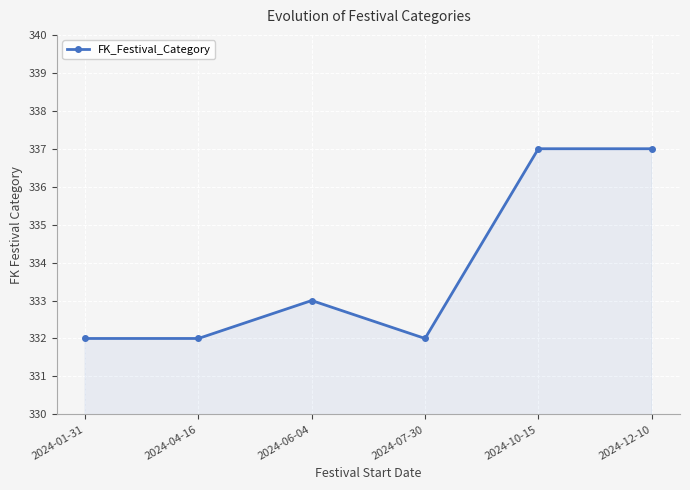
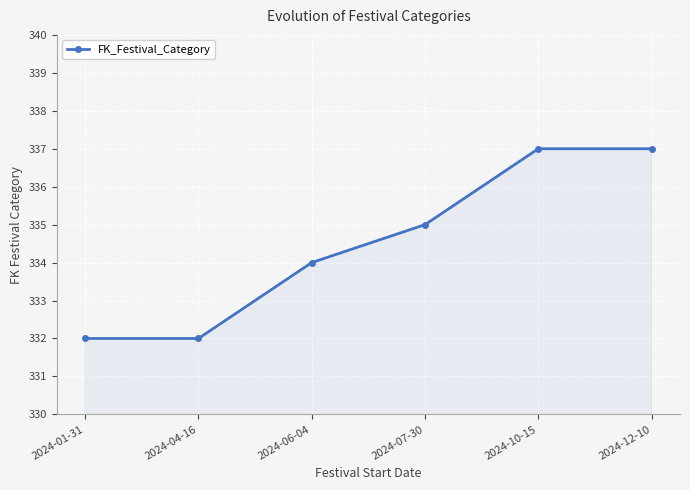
2024-06-04: 333 -> 334
2024-07-30: 332 -> 335
